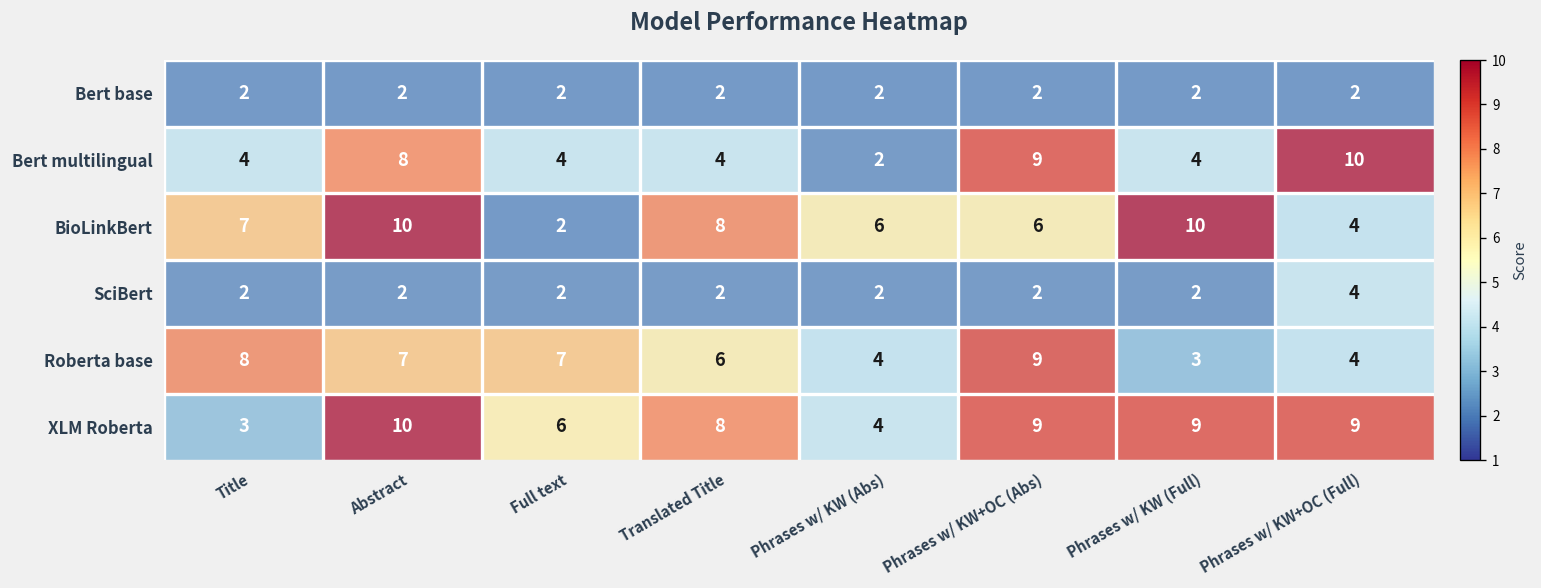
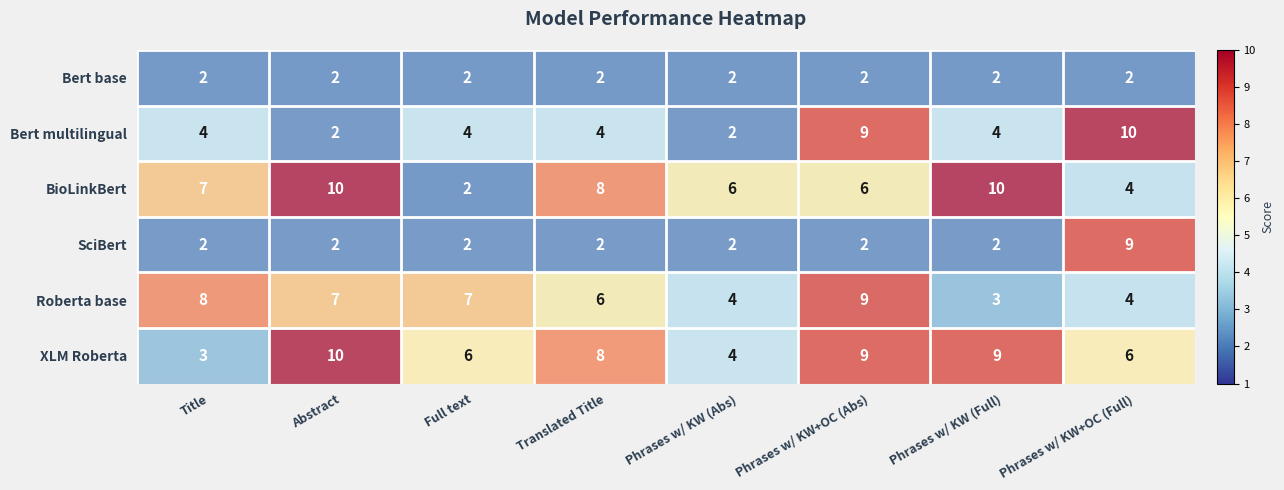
Bert multilingual, Abstract: 8 -> 2
SciBert, Phrases w/ KW+OC (Full): 4 -> 9
XLM Roberta, Phrases w/ KW+OC (Full): 9 -> 6
